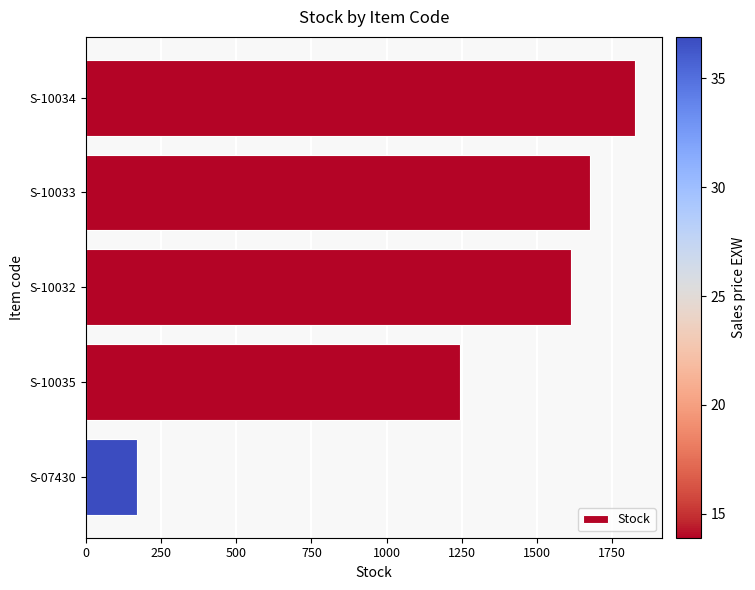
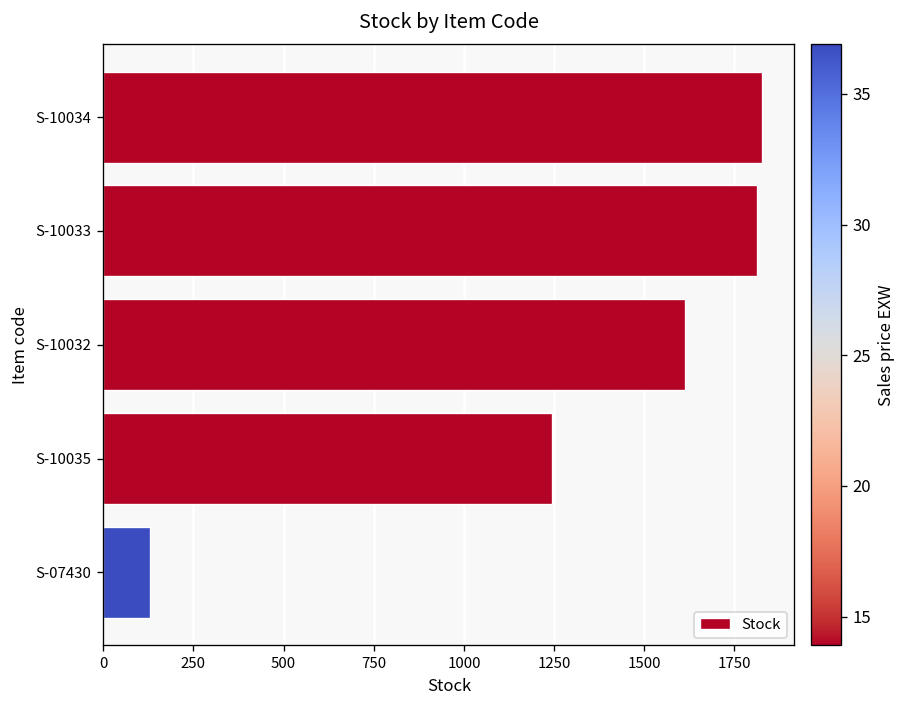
S-10033: 1680 -> 1810
S-07430: 170 -> 130
